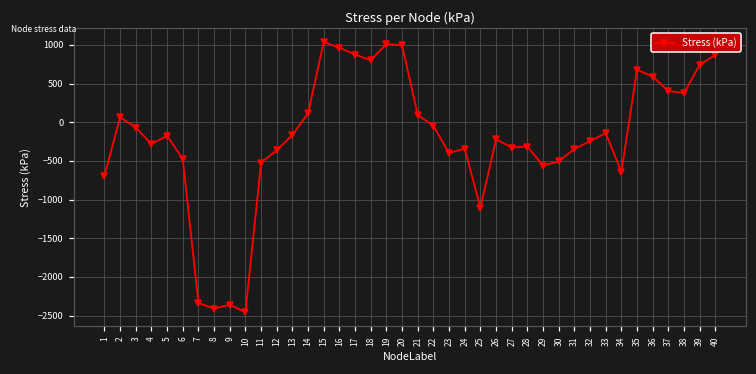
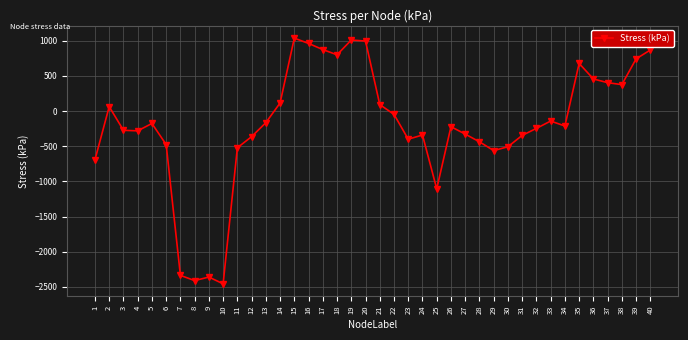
3: -100 -> -300
28: -300 -> -400
34: -600 -> -200
36: 600 -> 500
